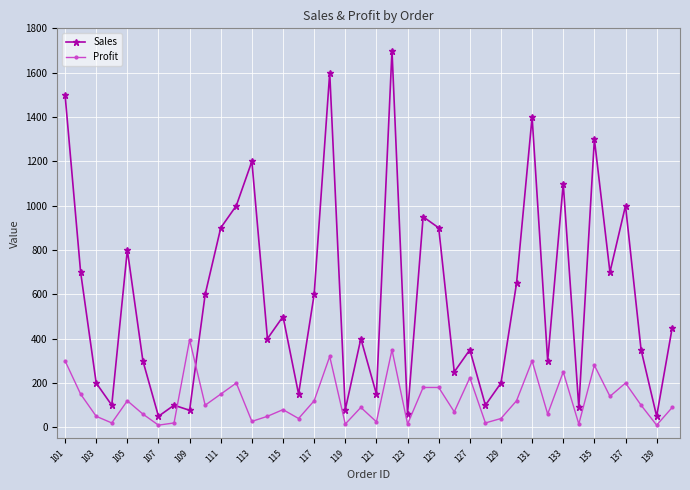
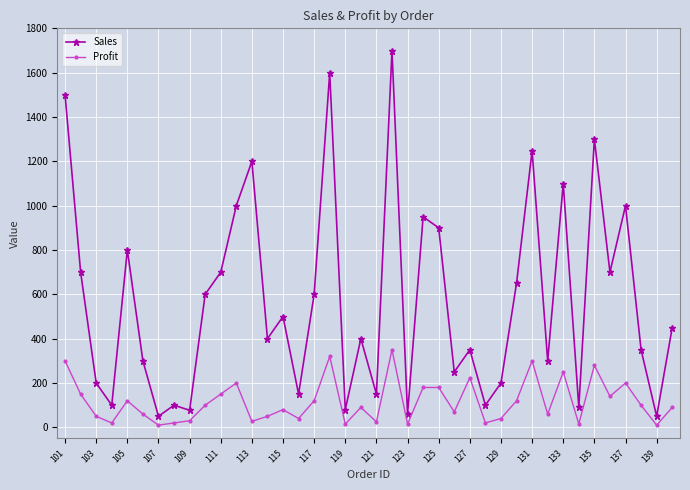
Profit, 109: 400 -> 30
Sales, 111: 900 -> 700
Sales, 131: 1400 -> 1250
